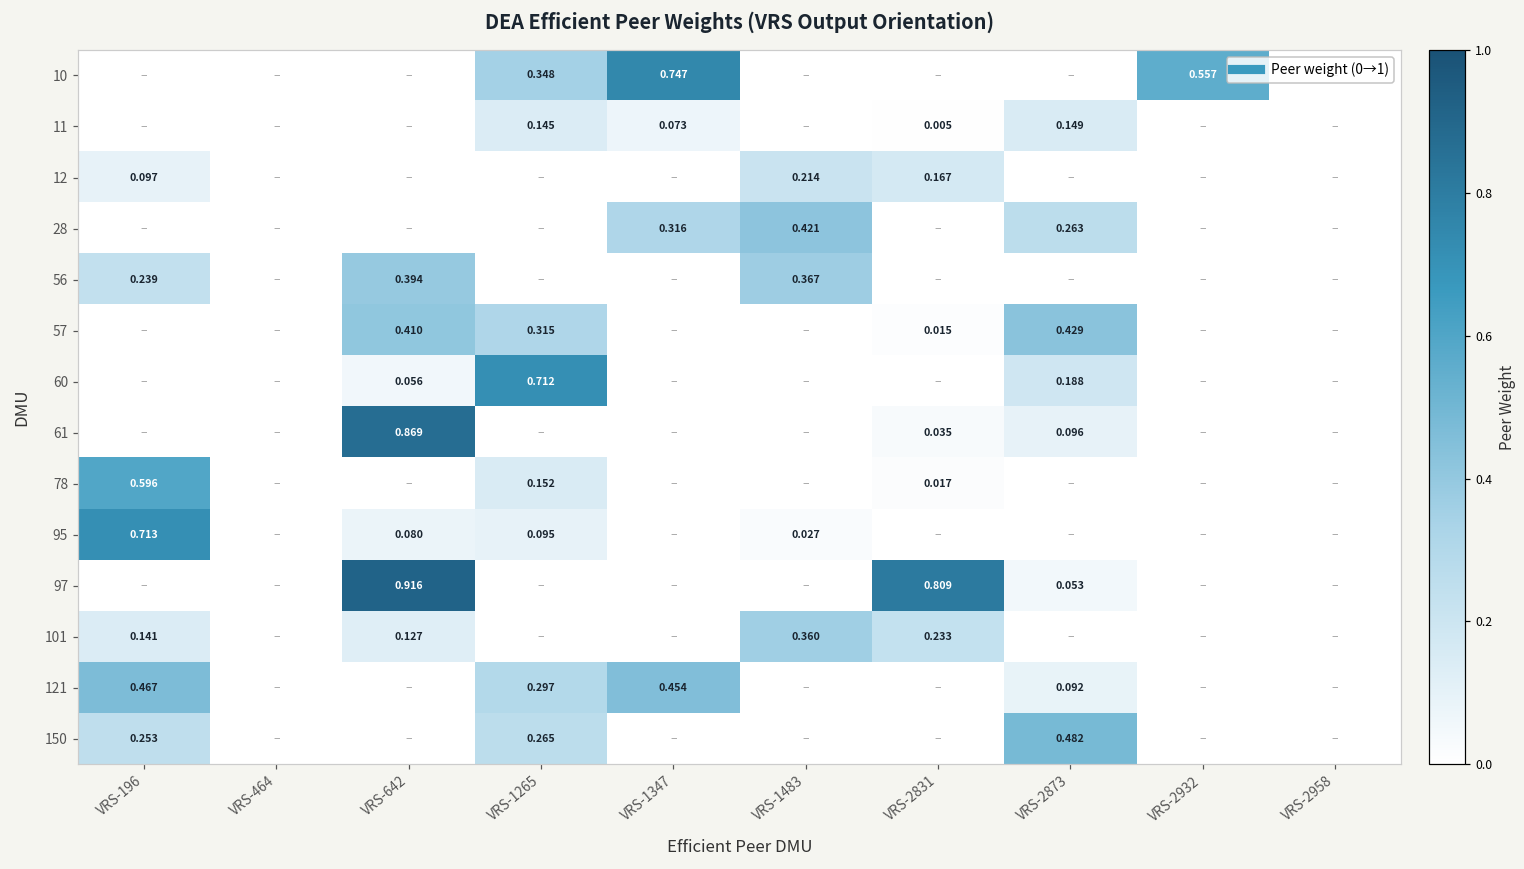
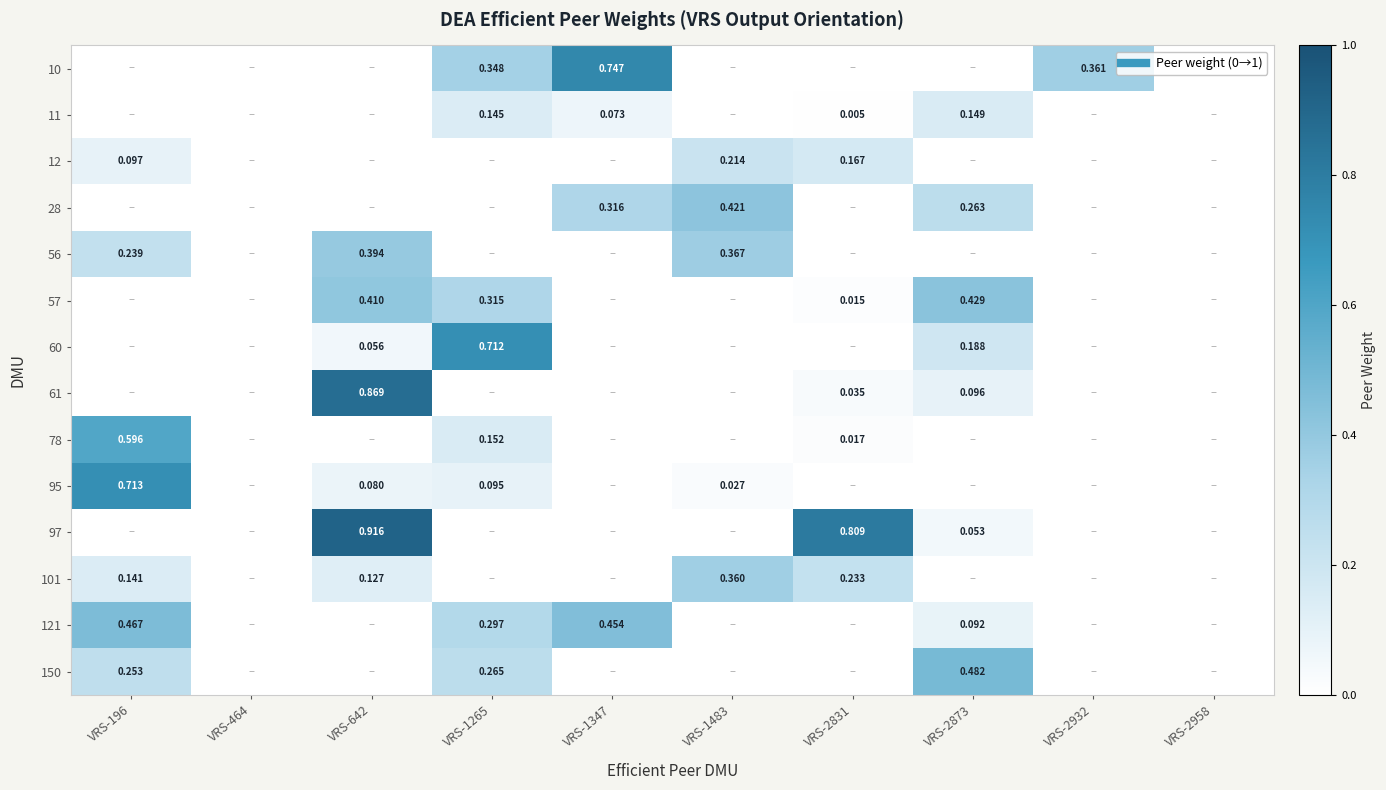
10, VRS-2932: 0.557 -> 0.361
